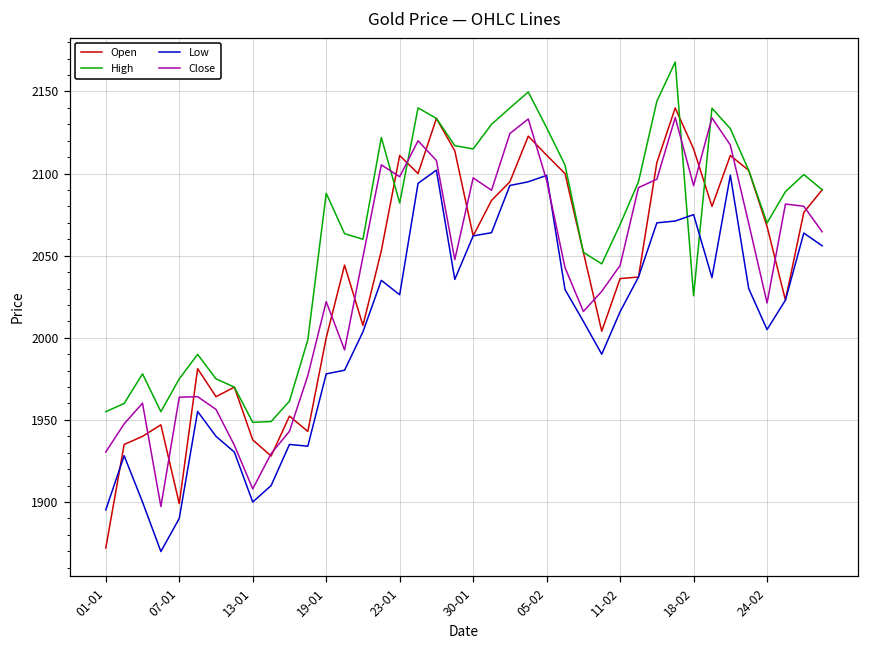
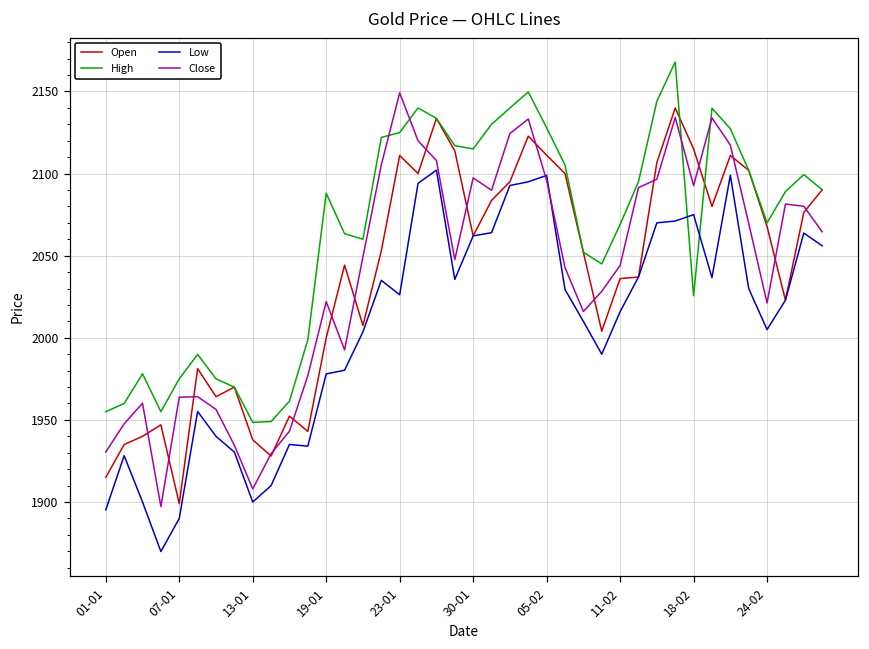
Open, 01-01: 1872 -> 1915
High, 23-01: 2082 -> 2125
Close, 23-01: 2098 -> 2149
